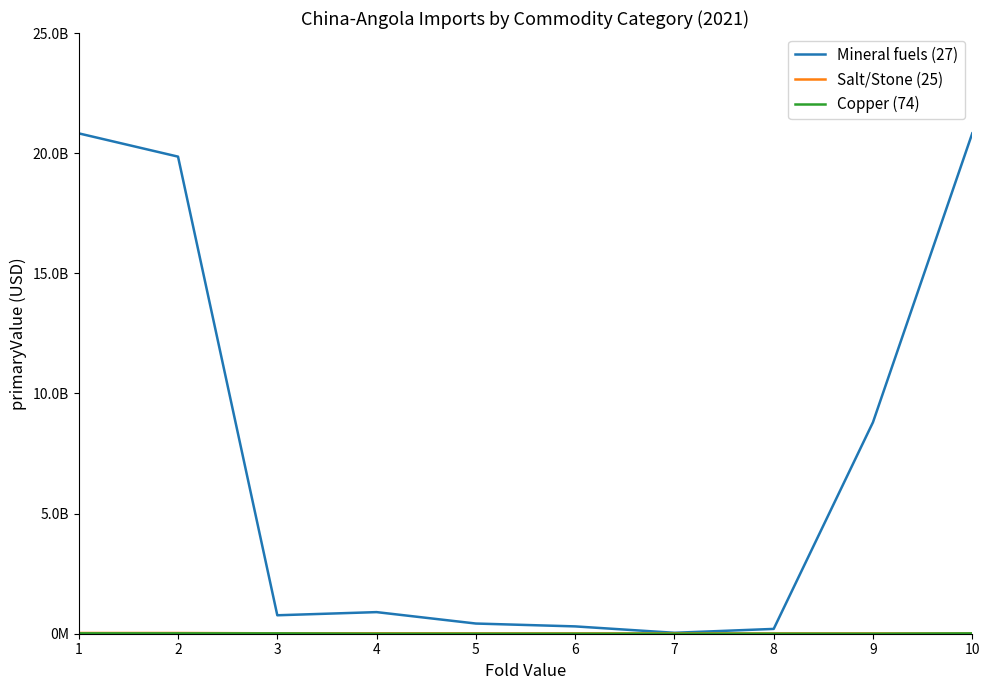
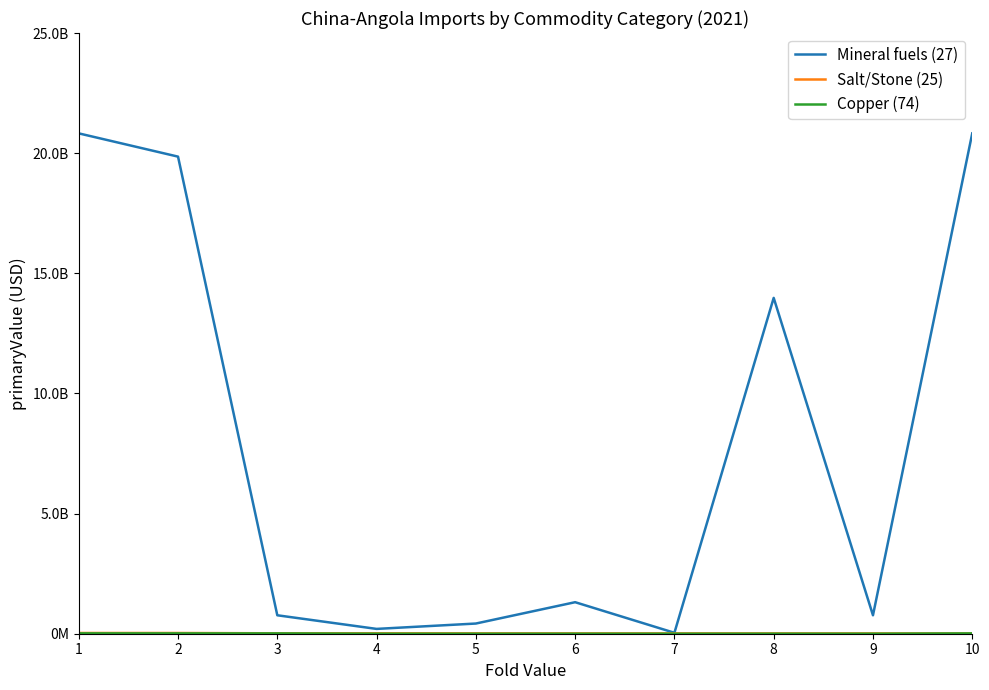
Mineral fuels (27), 4: 900000000 -> 200000000
Mineral fuels (27), 6: 300000000 -> 1300000000
Mineral fuels (27), 8: 200000000 -> 14000000000
Mineral fuels (27), 9: 8800000000 -> 800000000
